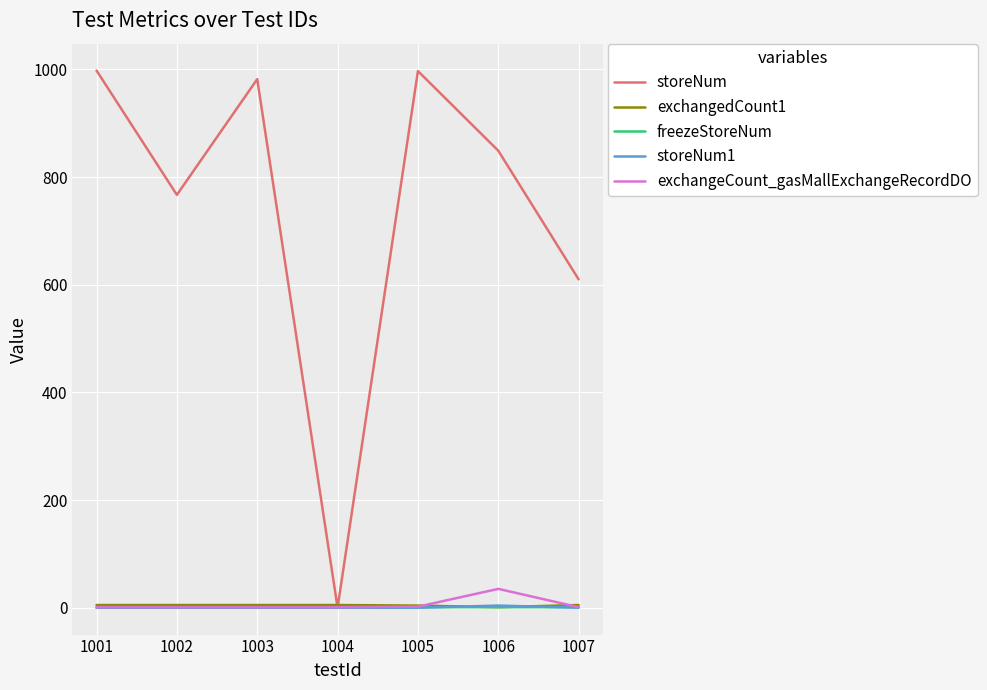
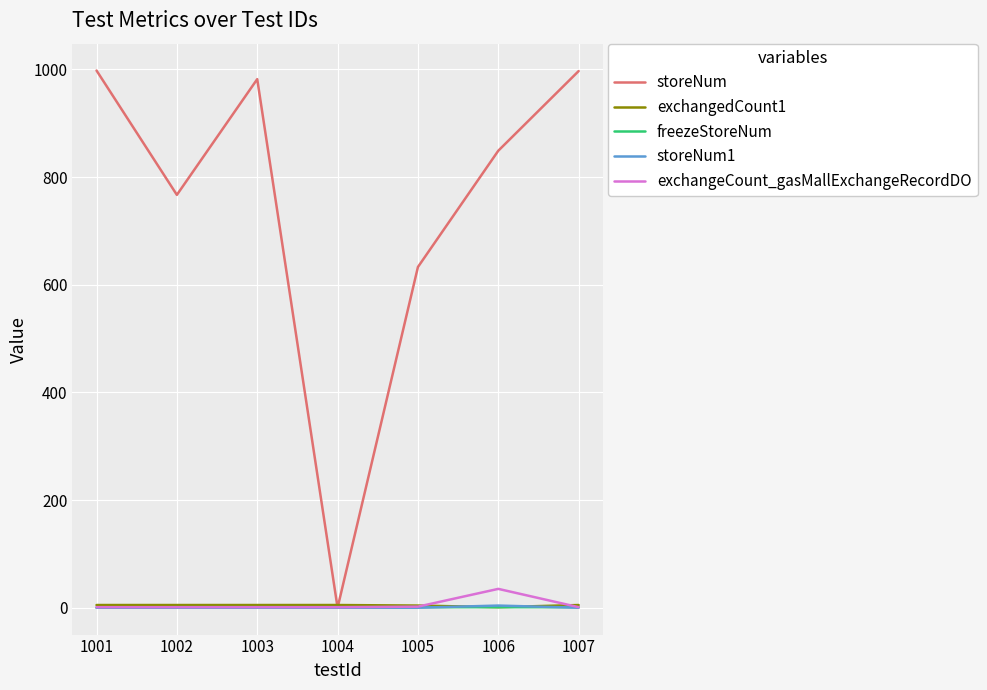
storeNum, 1005: 1000 -> 630
storeNum, 1007: 610 -> 1000
